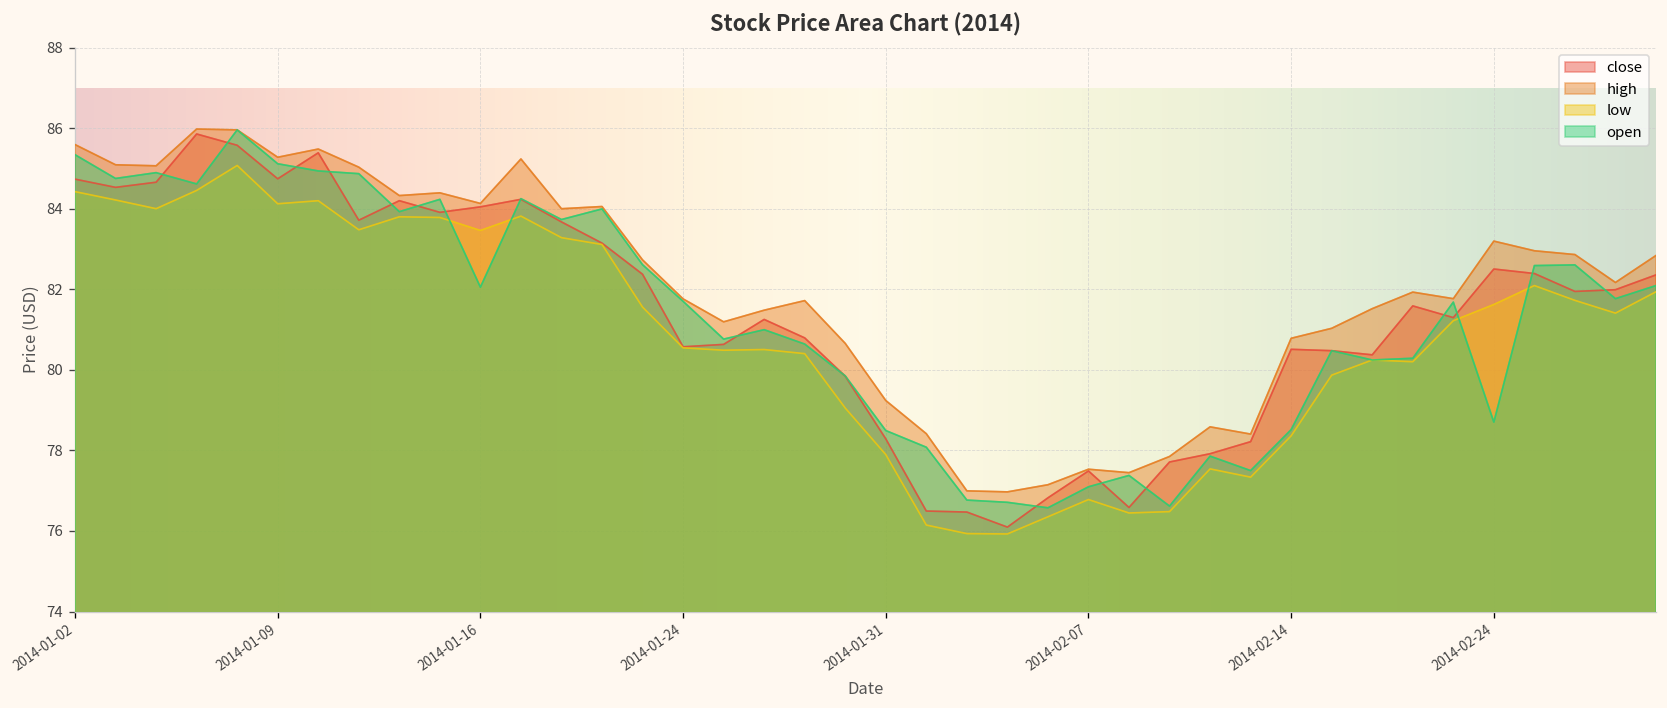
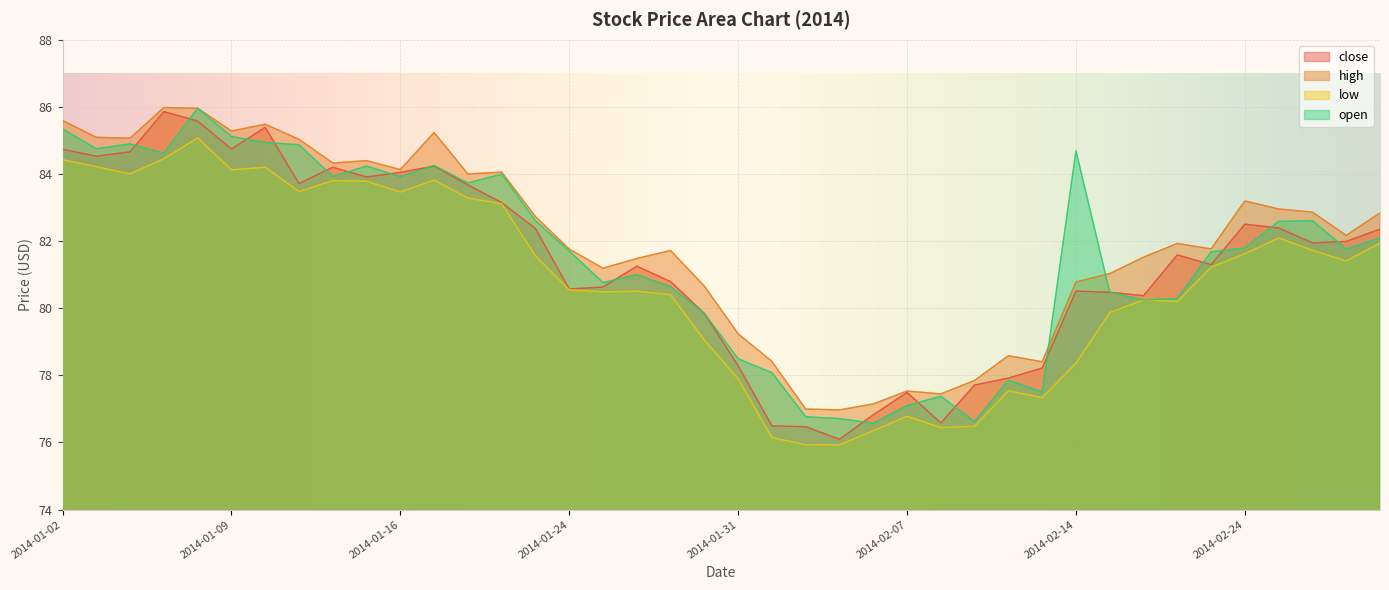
open, 2014-01-16: 82.1 -> 83.9
open, 2014-02-14: 78.5 -> 84.7
open, 2014-02-24: 78.7 -> 81.8
